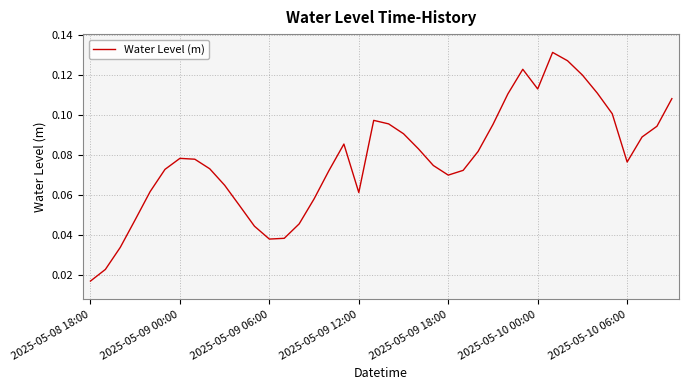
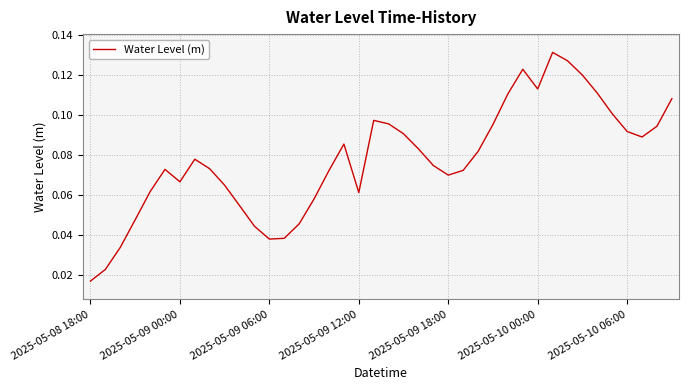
2025-05-09 00:00: 0.078 -> 0.067
2025-05-10 06:00: 0.077 -> 0.092
